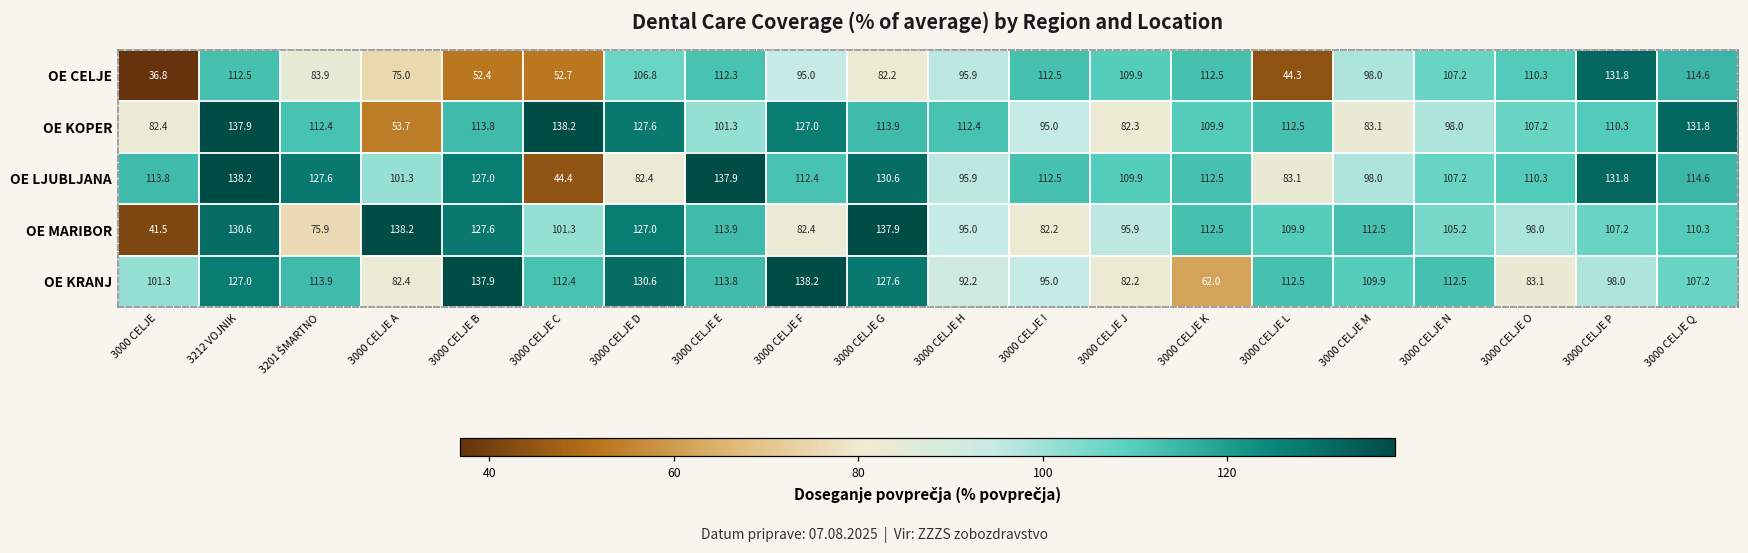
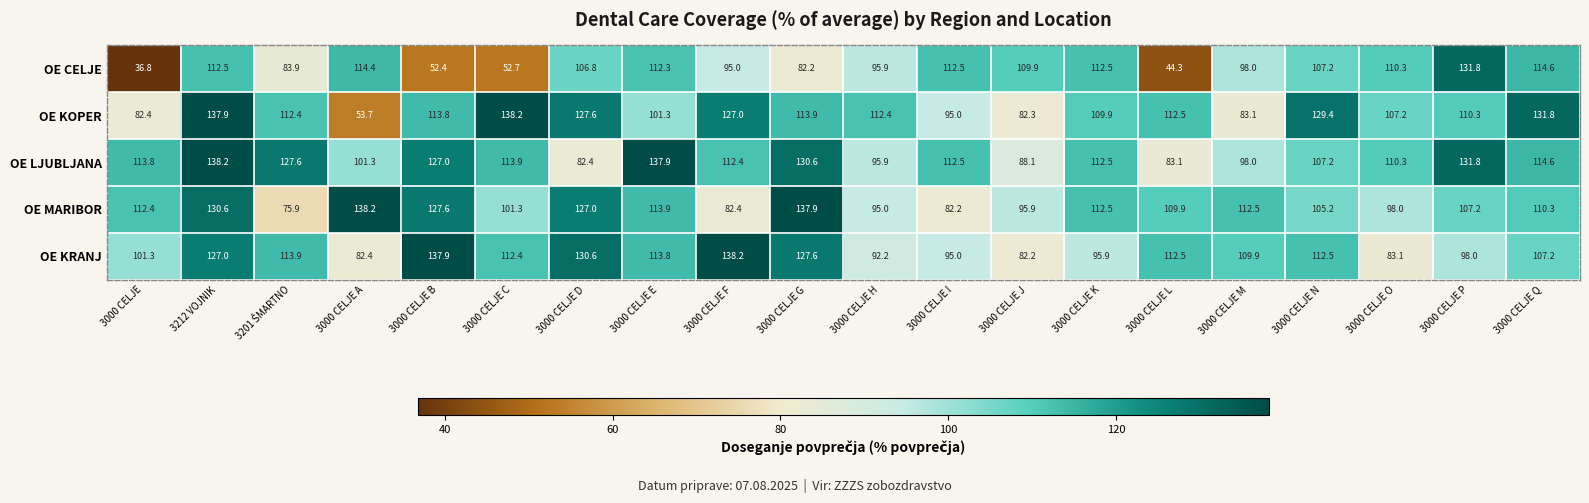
OE CELJE, 3000 CELJE A: 75.0 -> 114.4
OE KOPER, 3000 CELJE N: 98.0 -> 129.4
OE LJUBLJANA, 3000 CELJE C: 44.4 -> 113.9
OE LJUBLJANA, 3000 CELJE J: 109.9 -> 88.1
OE MARIBOR, 3000 CELJE: 41.5 -> 112.4
OE KRANJ, 3000 CELJE K: 62.0 -> 95.9
